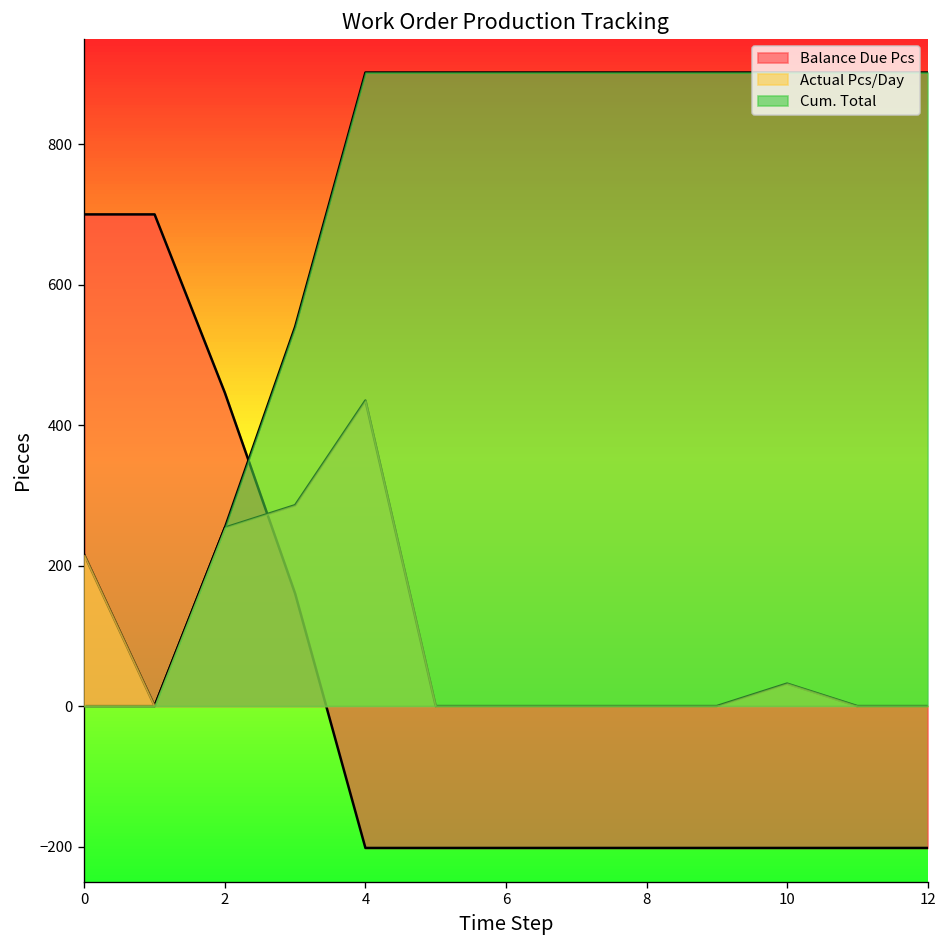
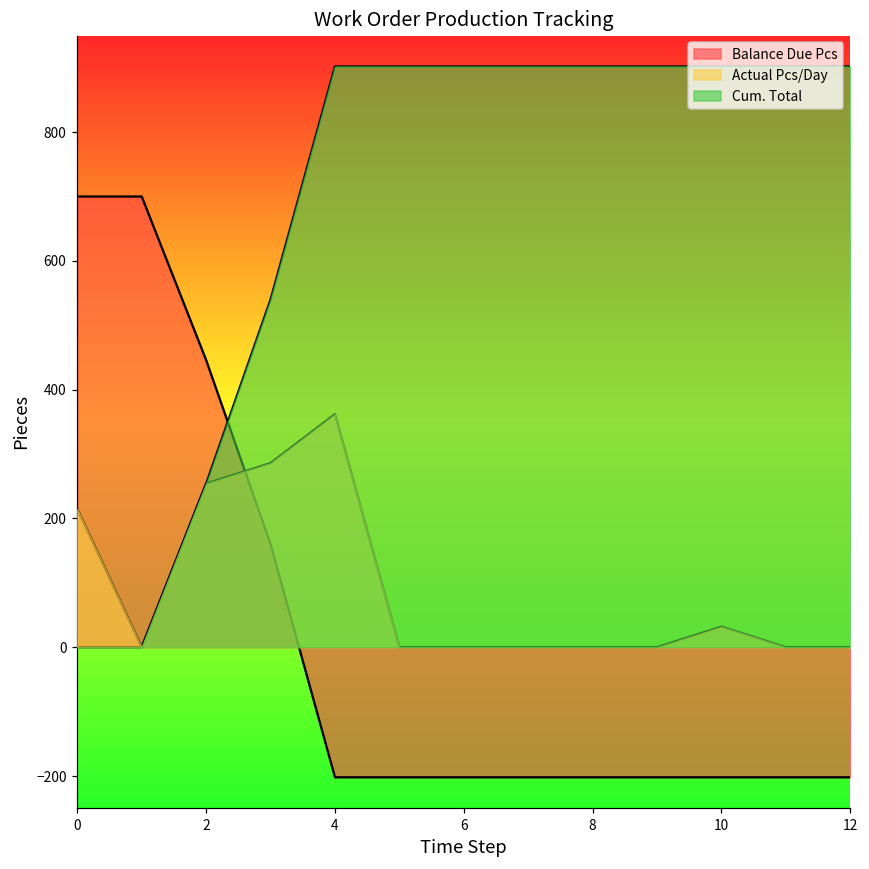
Actual Pcs/Day, 4: 440 -> 360
